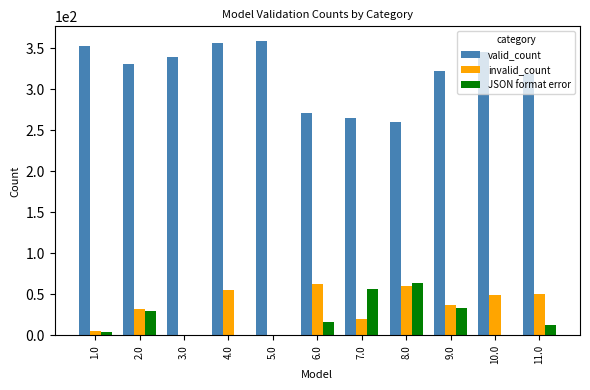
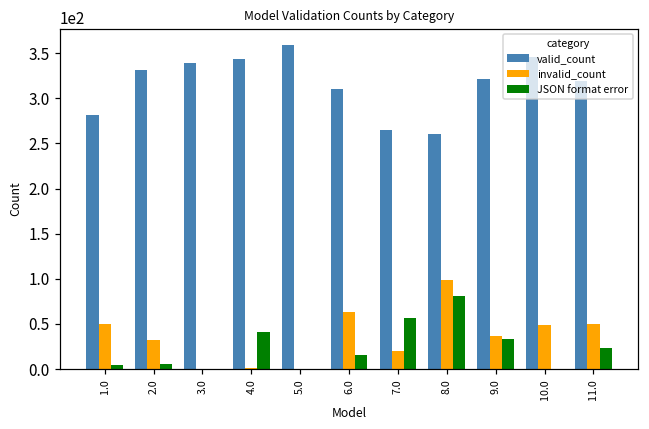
valid_count, 1.0: 350 -> 280
invalid_count, 1.0: 10 -> 50
JSON format error, 2.0: 30 -> 10
valid_count, 4.0: 360 -> 340
invalid_count, 4.0: 60 -> 0
JSON format error, 4.0: 0 -> 40
valid_count, 6.0: 270 -> 310
invalid_count, 8.0: 60 -> 100
JSON format error, 8.0: 60 -> 80
JSON format error, 11.0: 10 -> 20
